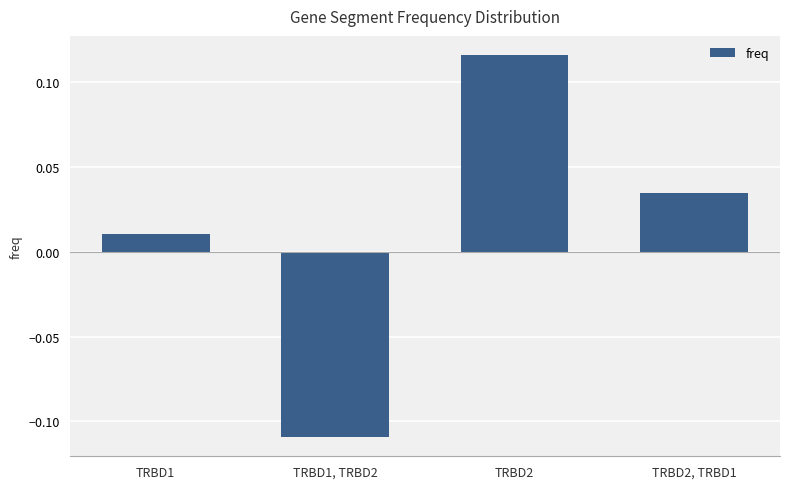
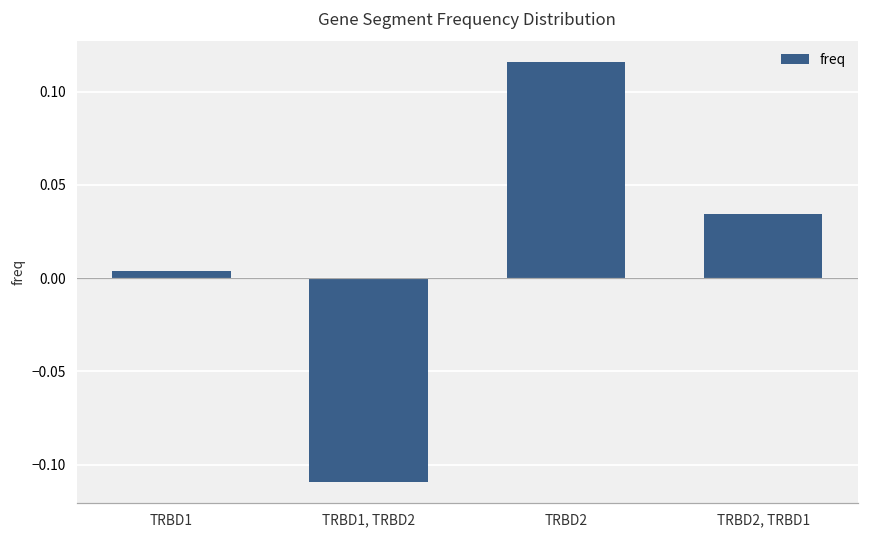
TRBD1: 0.011 -> 0.004
